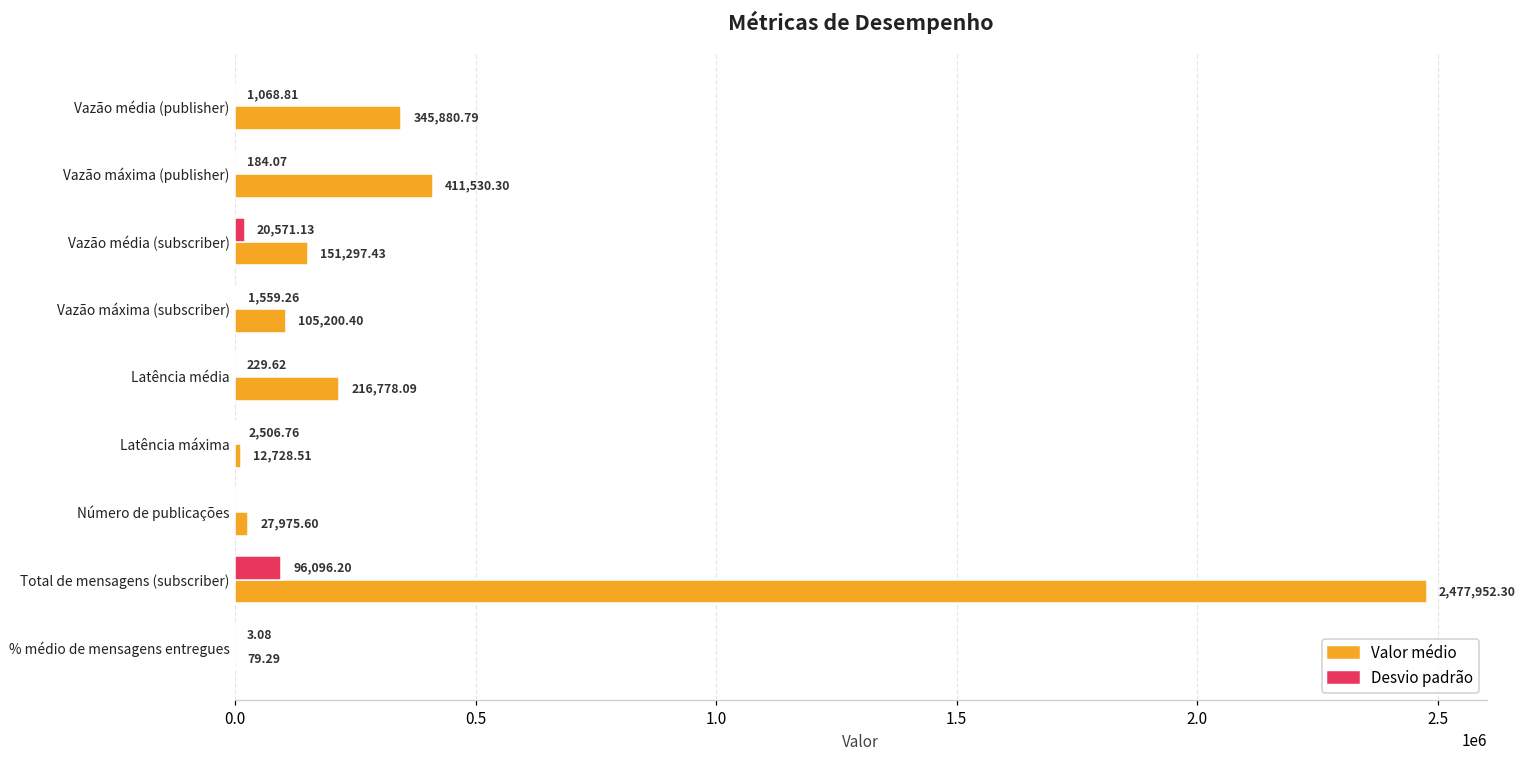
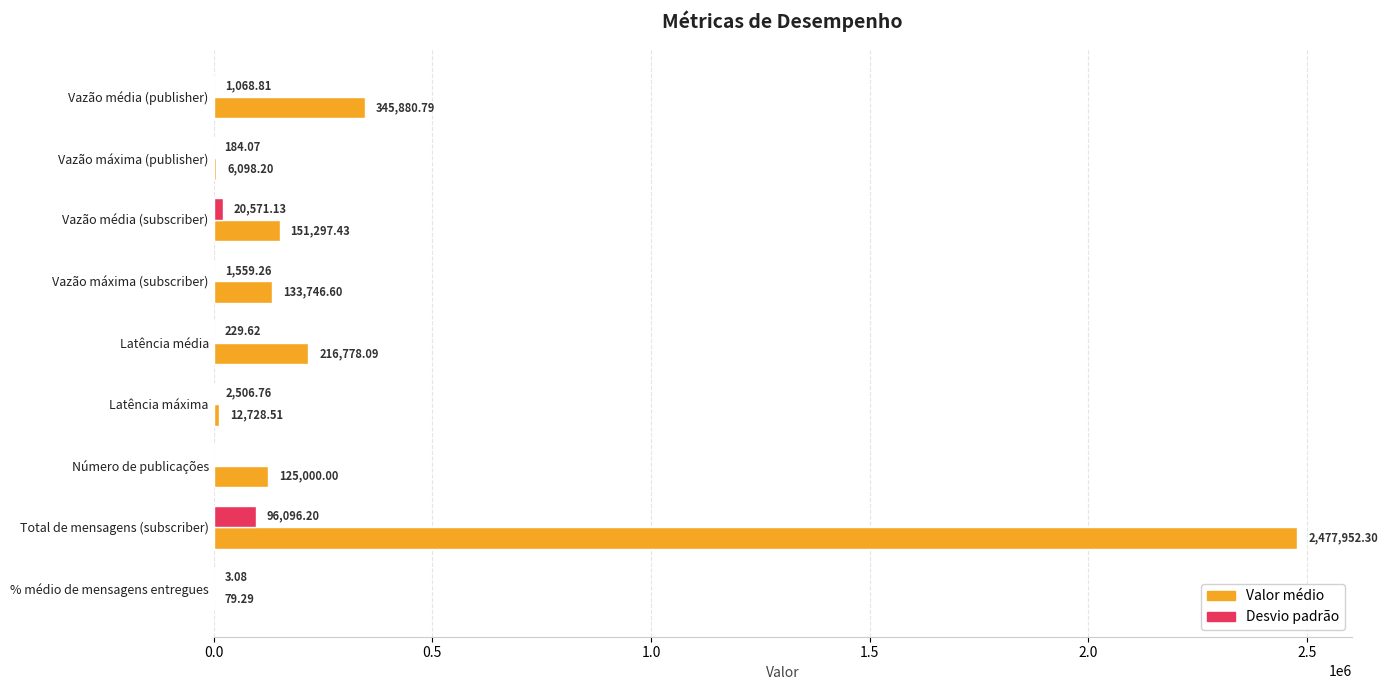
Valor médio, Vazão máxima (publisher): 411,530.30 -> 6,098.20
Valor médio, Vazão máxima (subscriber): 105,200.40 -> 133,746.60
Valor médio, Número de publicações: 27,975.60 -> 125,000.00
